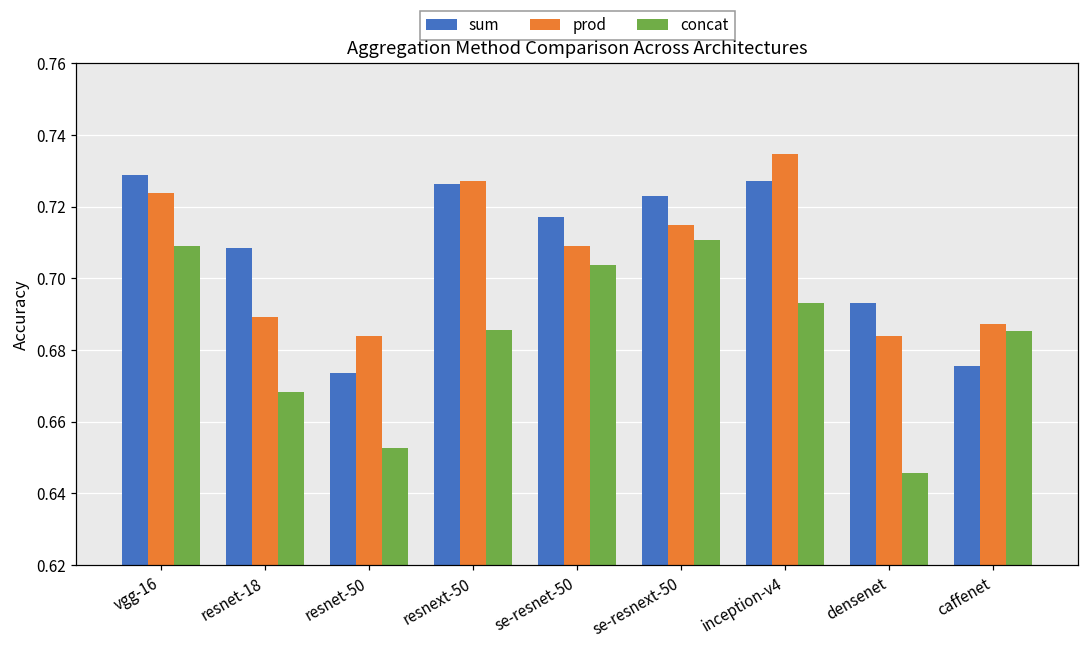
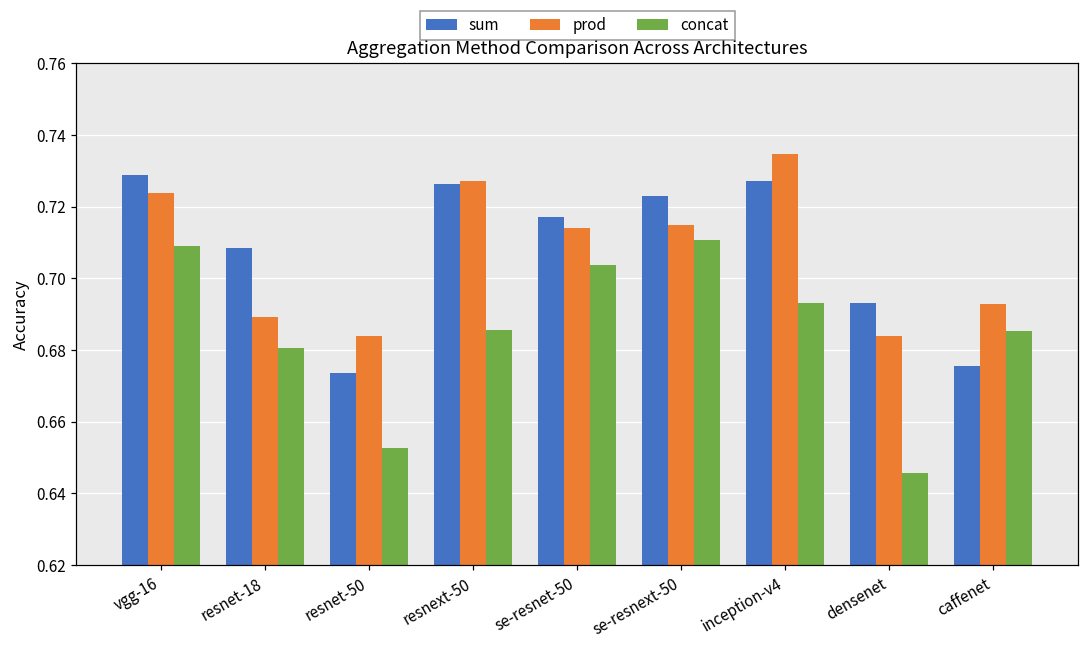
concat, resnet-18: 0.668 -> 0.680
prod, se-resnet-50: 0.709 -> 0.714
prod, caffenet: 0.687 -> 0.693
